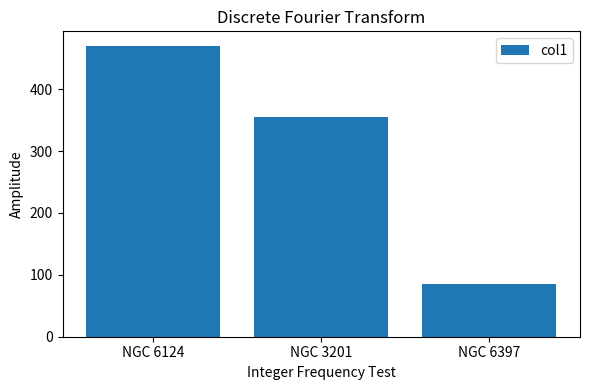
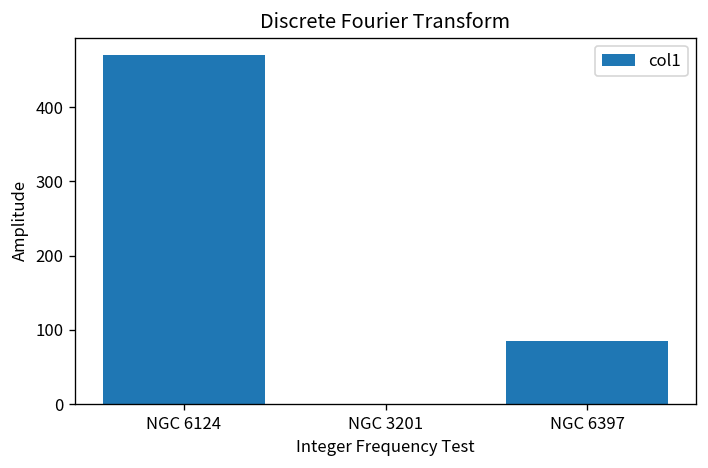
NGC 3201: 360 -> 0
